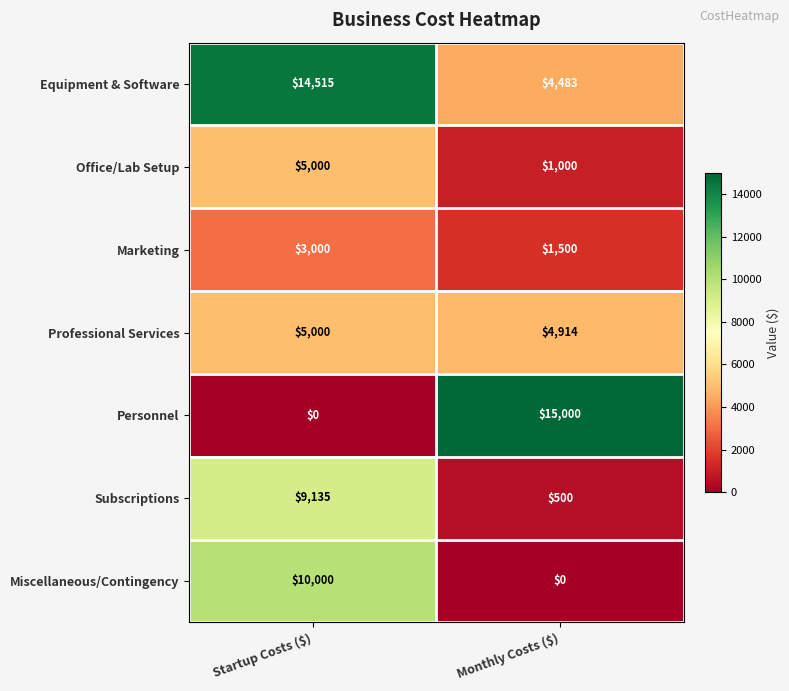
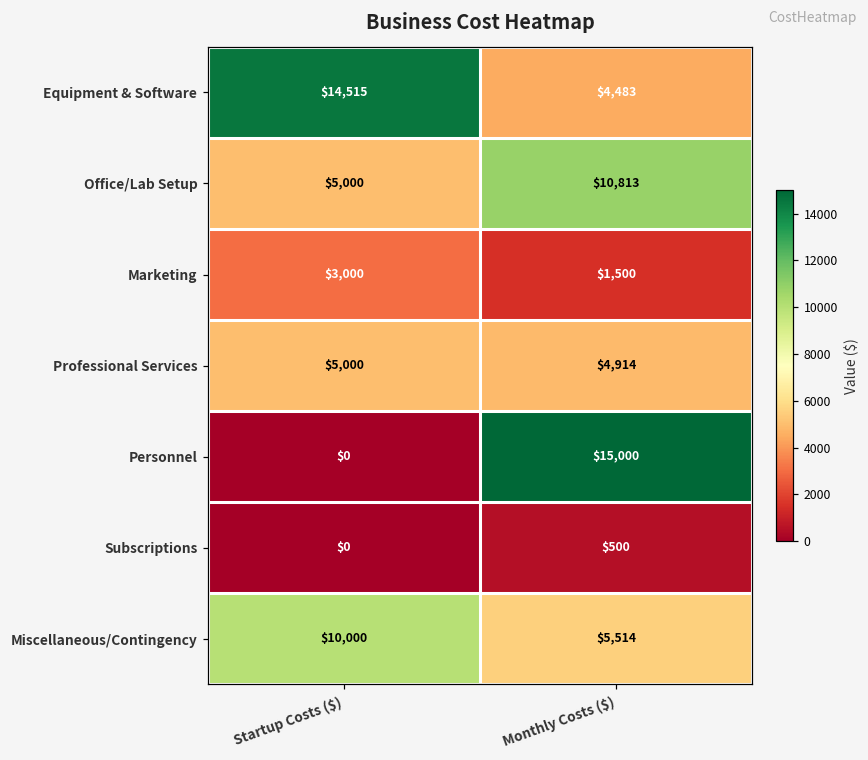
Office/Lab Setup, Monthly Costs ($): $1,000 -> $10,813
Subscriptions, Startup Costs ($): $9,135 -> $0
Miscellaneous/Contingency, Monthly Costs ($): $0 -> $5,514
